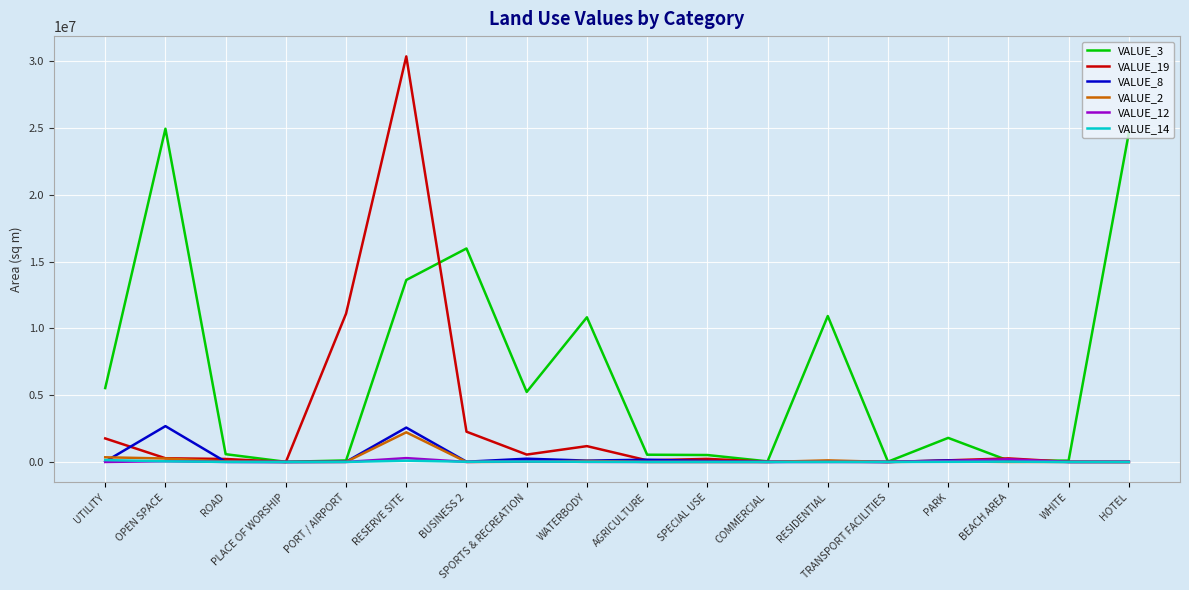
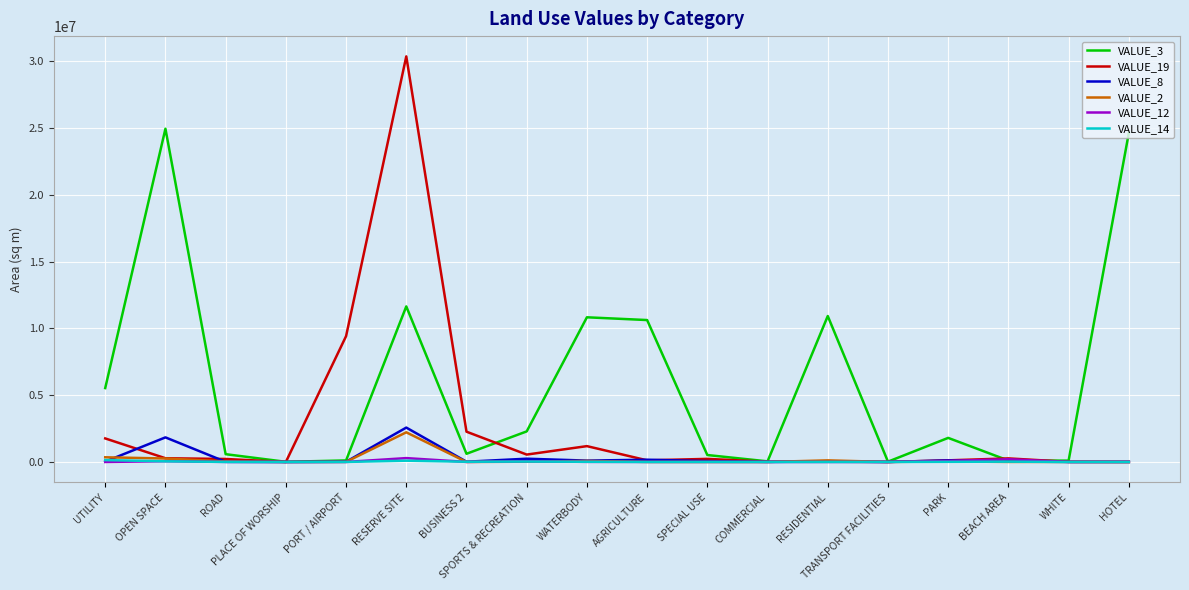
VALUE_8, OPEN SPACE: 2700000 -> 1800000
VALUE_19, PORT / AIRPORT: 11100000 -> 9400000
VALUE_3, RESERVE SITE: 13600000 -> 11600000
VALUE_3, BUSINESS 2: 16000000 -> 600000
VALUE_3, SPORTS & RECREATION: 5200000 -> 2300000
VALUE_3, AGRICULTURE: 500000 -> 10600000
